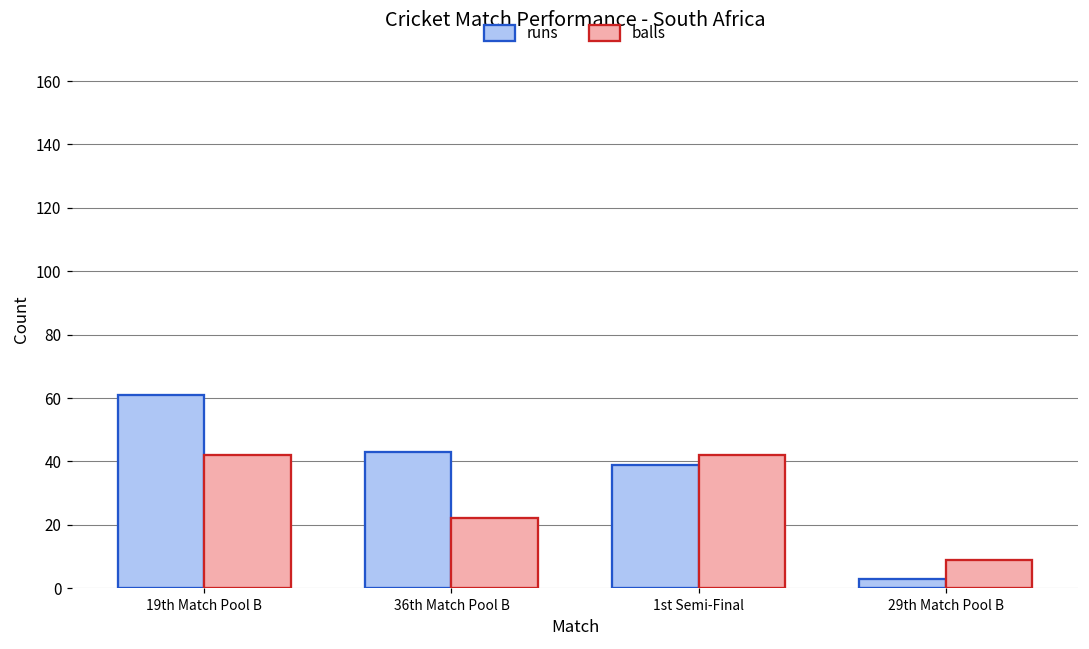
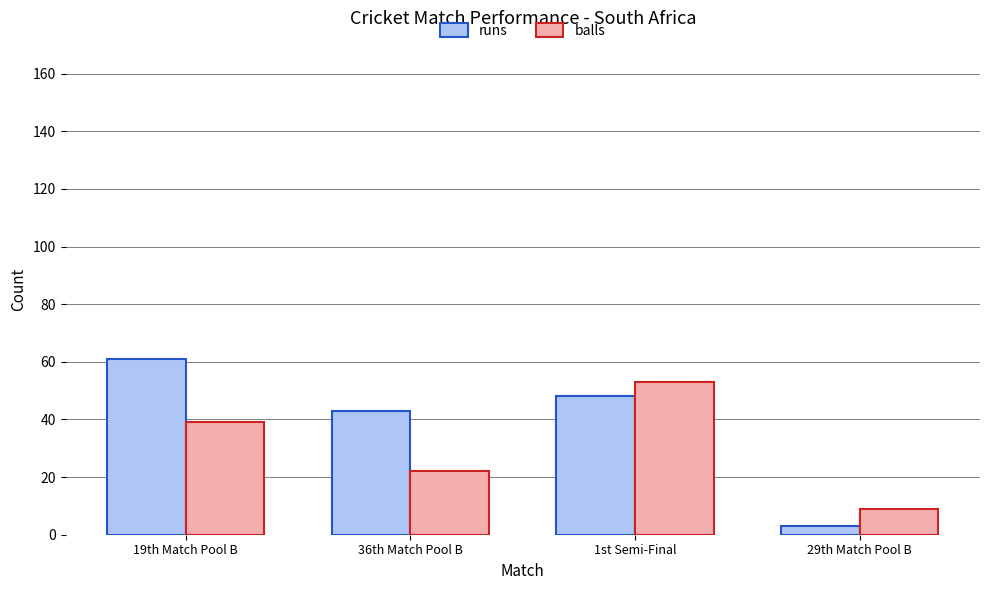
balls, 19th Match Pool B: 42 -> 39
runs, 1st Semi-Final: 39 -> 48
balls, 1st Semi-Final: 42 -> 53
